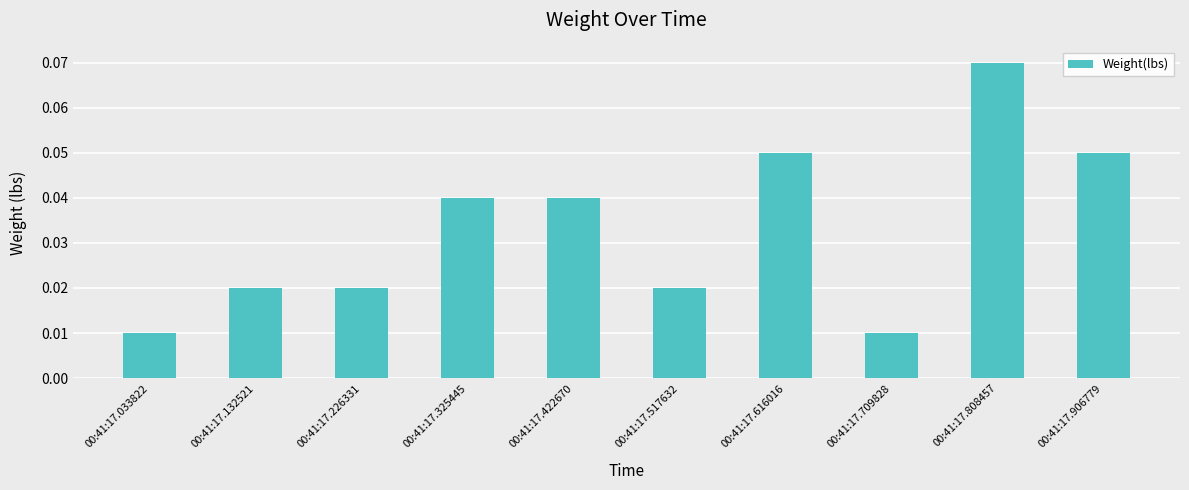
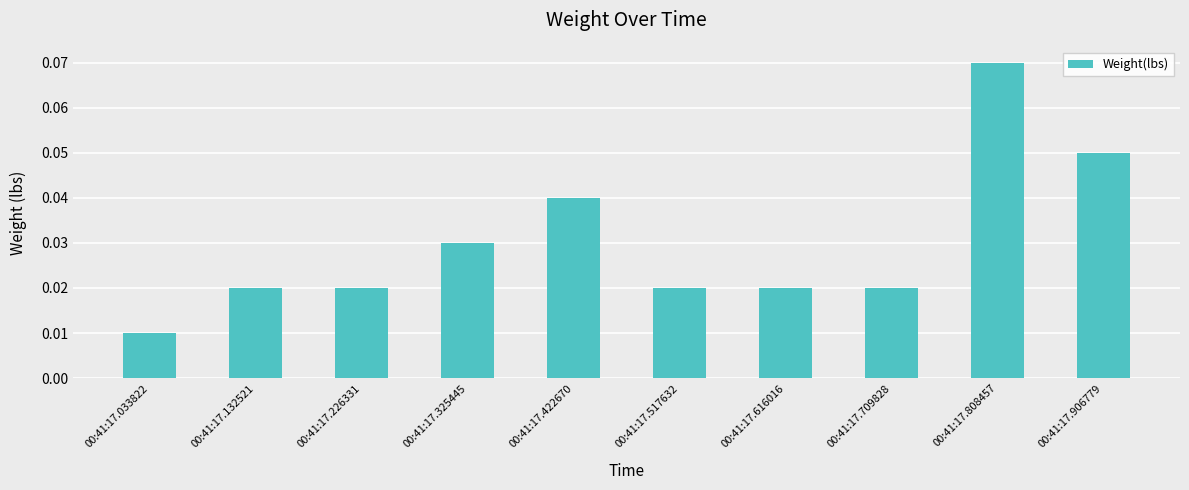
00:41:17.325445: 0.04 -> 0.03
00:41:17.616016: 0.05 -> 0.02
00:41:17.709828: 0.01 -> 0.02
